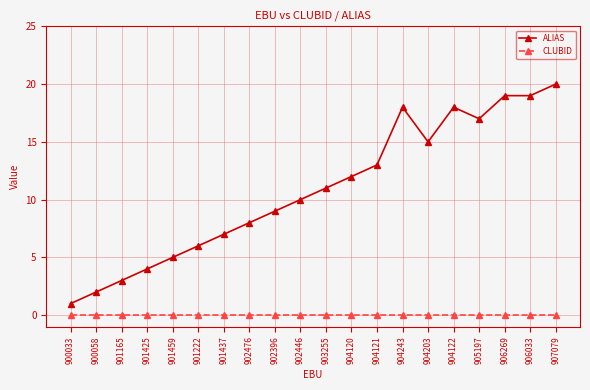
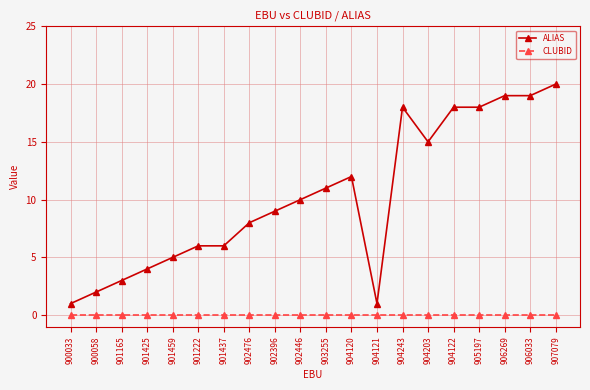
ALIAS, 901437: 7 -> 6
ALIAS, 904121: 13 -> 1
ALIAS, 905197: 17 -> 18
